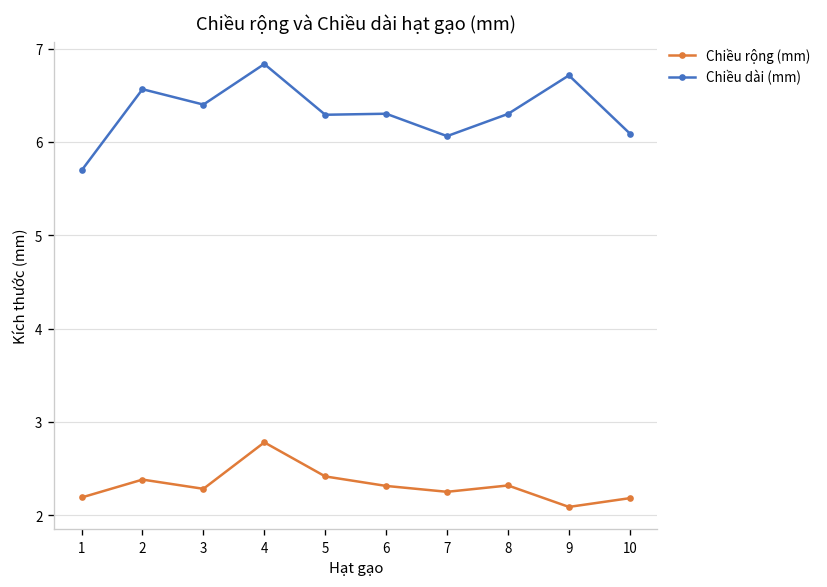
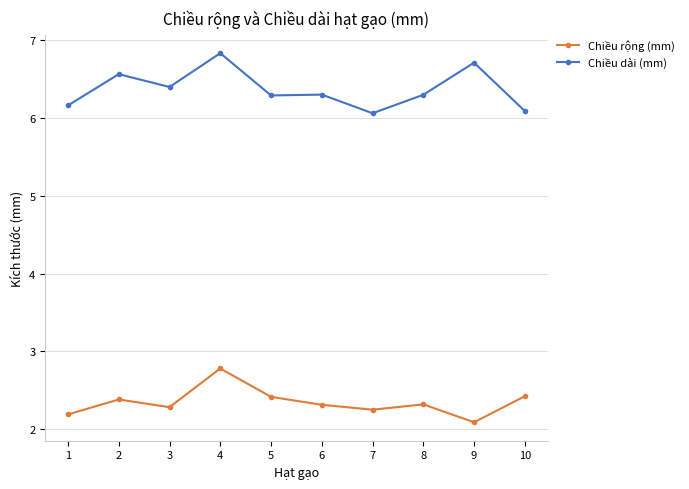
Chiều dài (mm), 1: 5.7 -> 6.2
Chiều rộng (mm), 10: 2.2 -> 2.4
